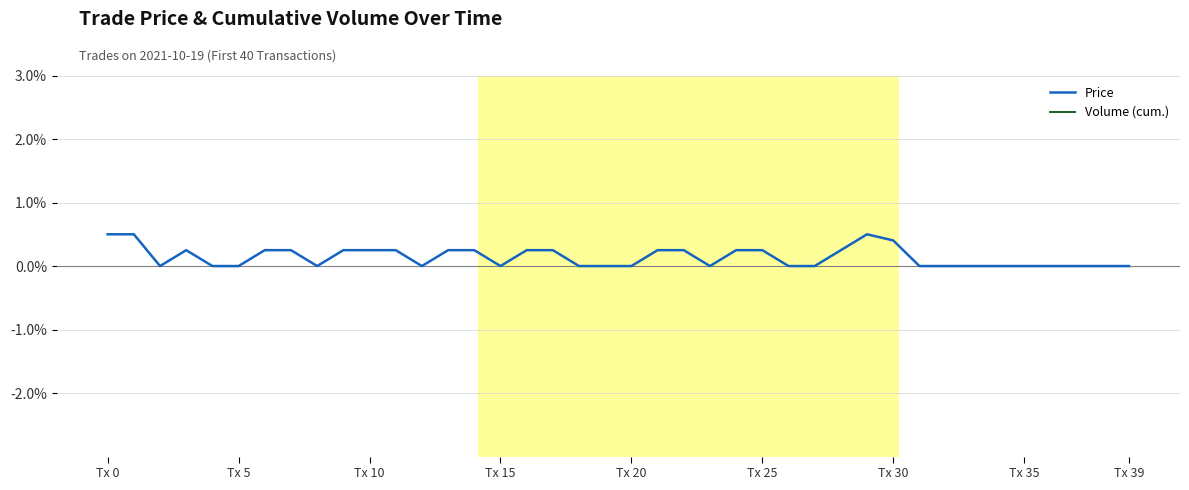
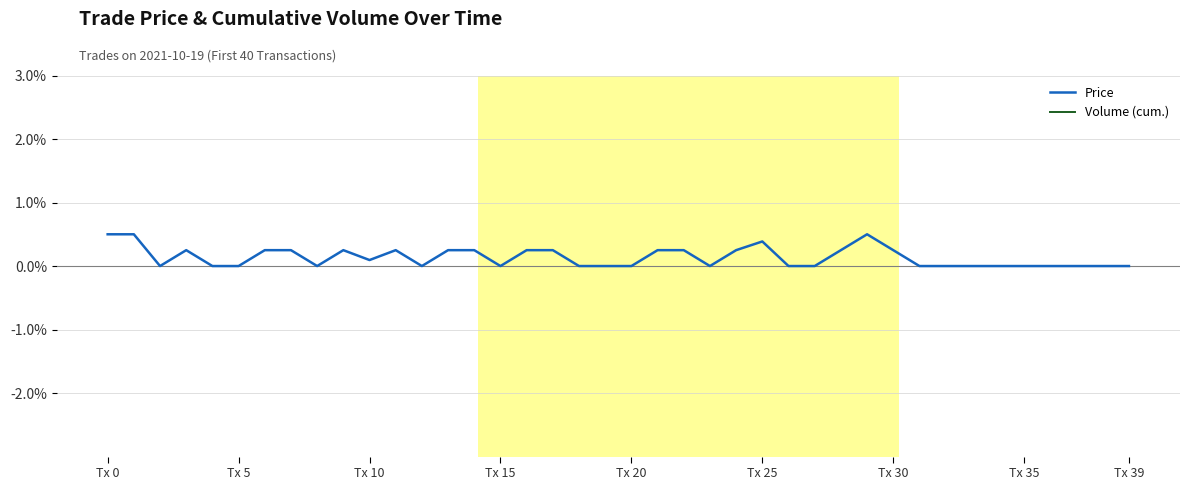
Price, Tx 10: 0.3% -> 0.1%
Price, Tx 25: 0.3% -> 0.4%
Price, Tx 30: 0.4% -> 0.3%
